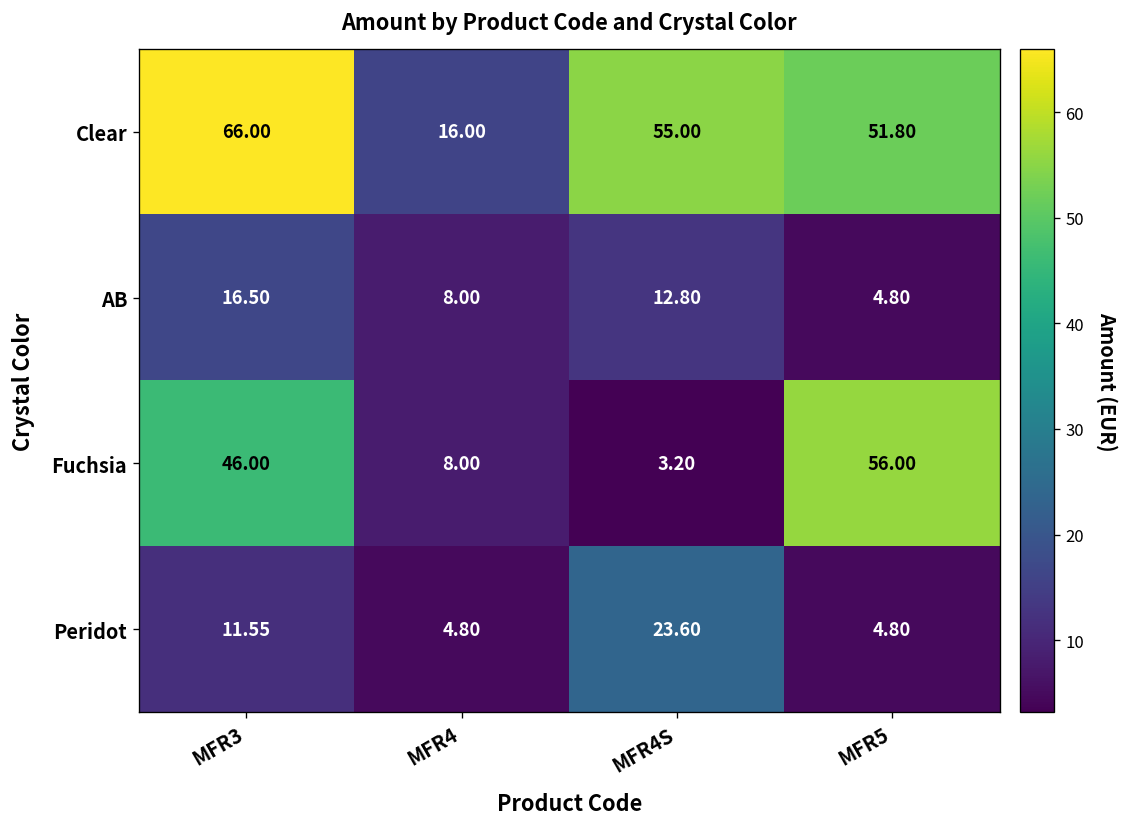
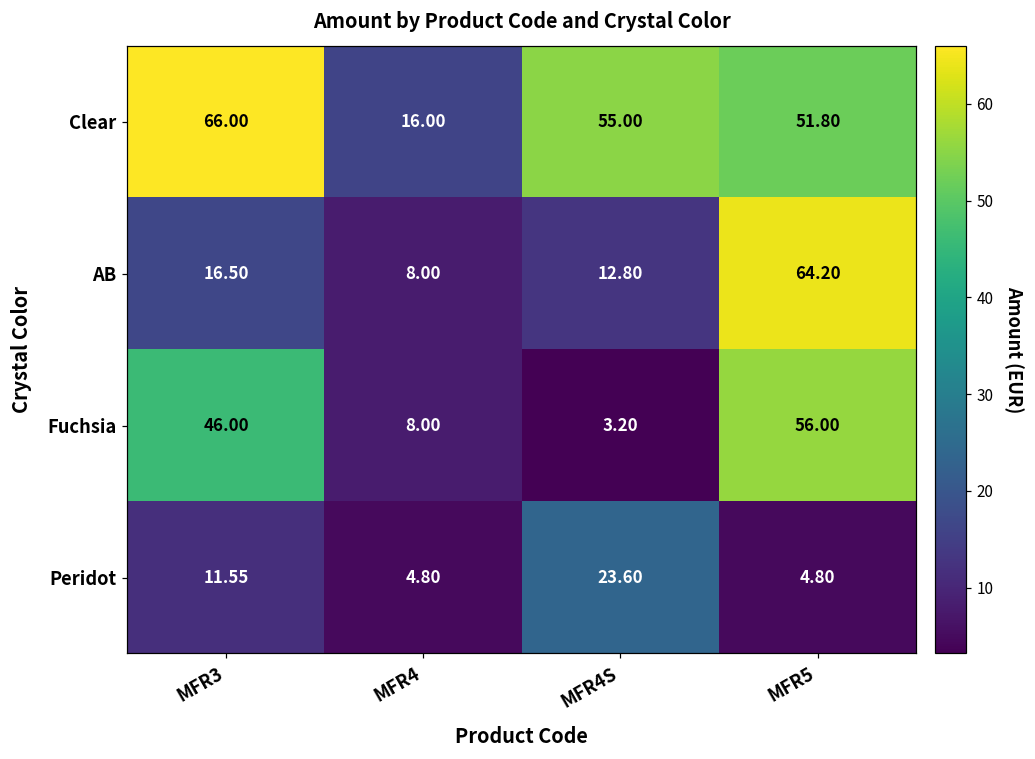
AB, MFR5: 4.80 -> 64.20
